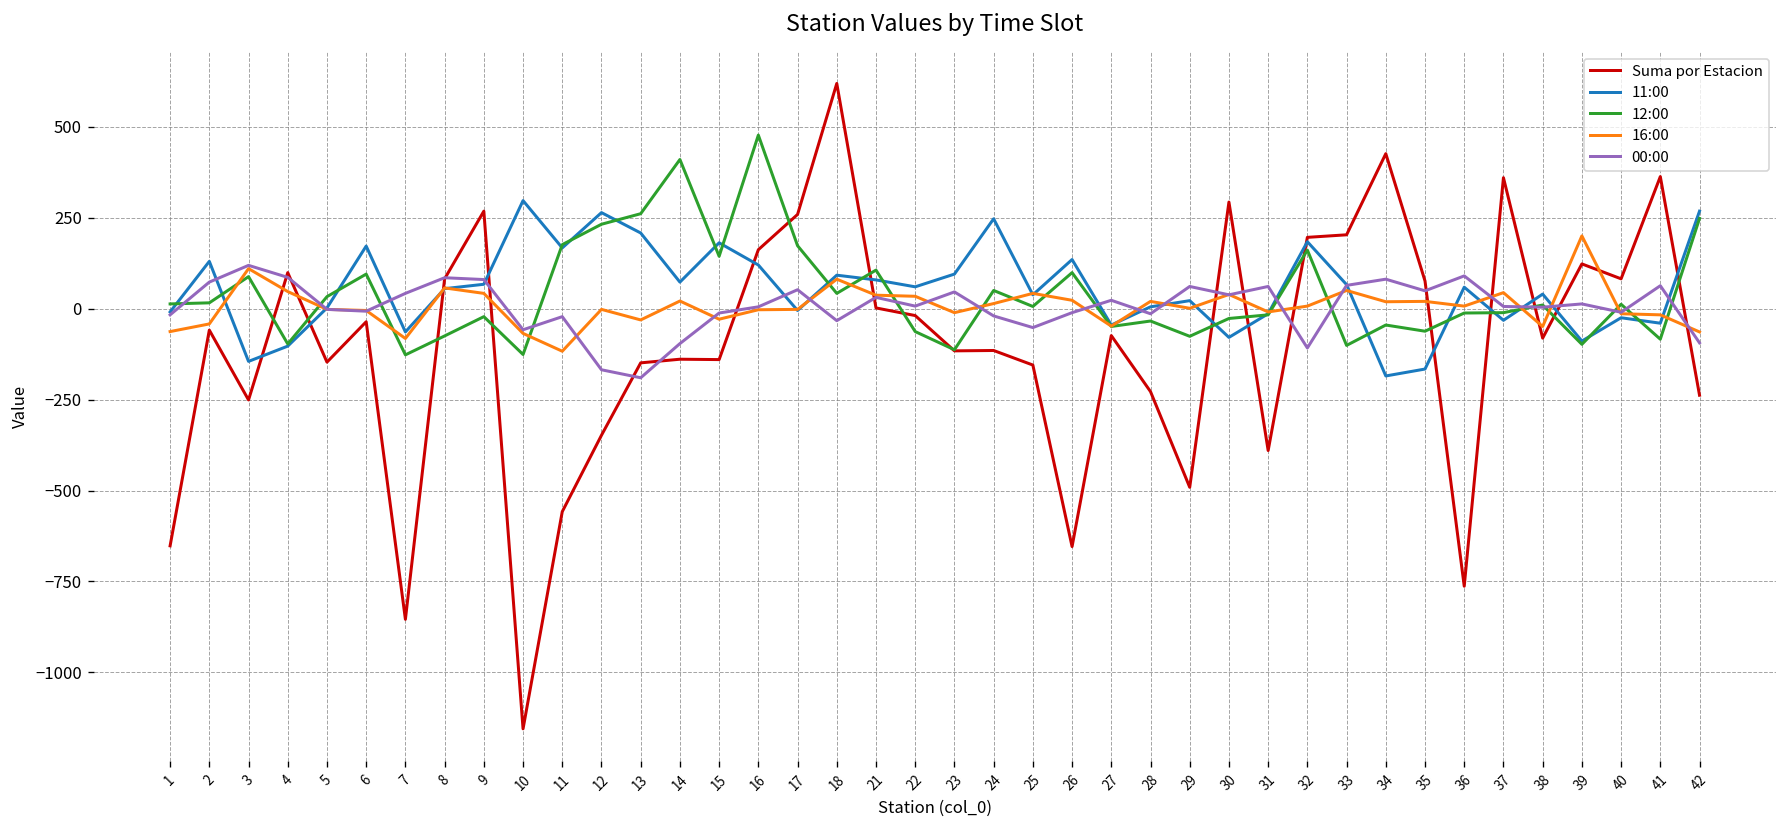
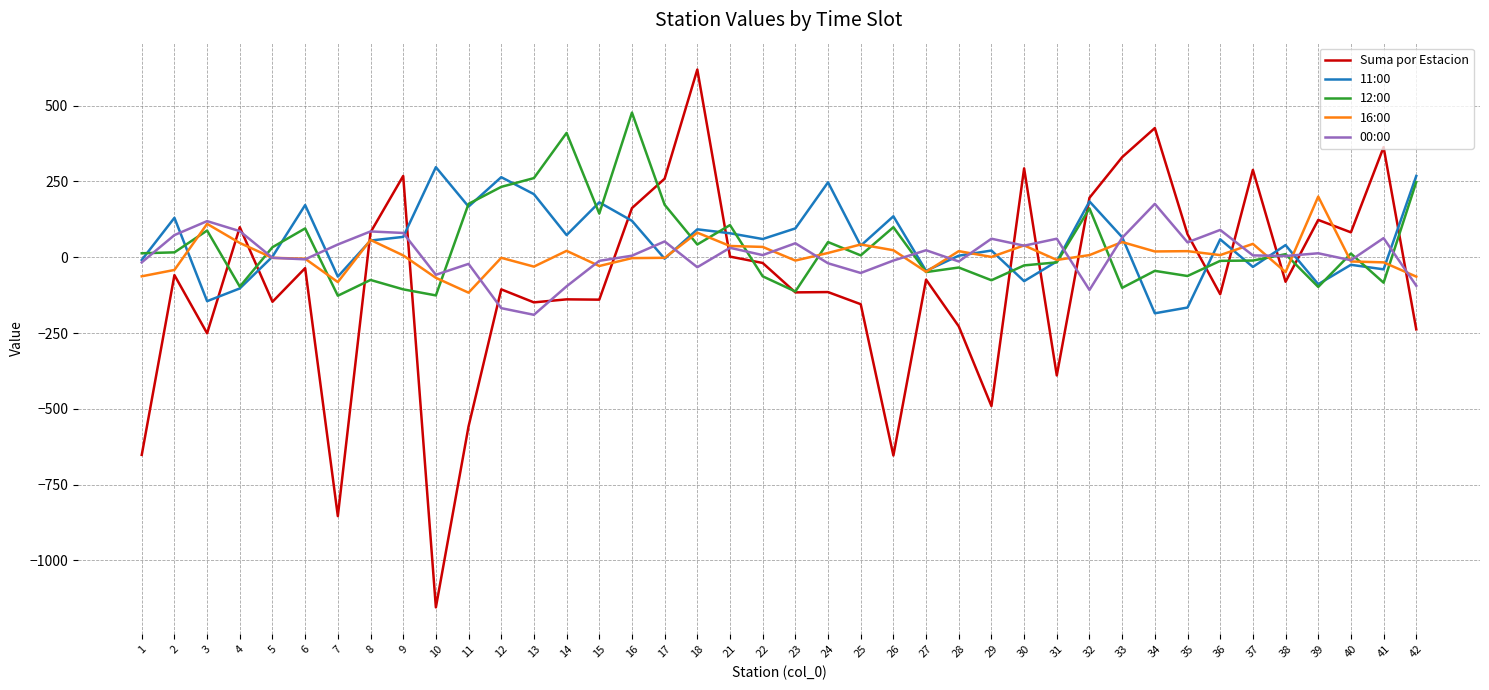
12:00, 9: -20 -> -110
16:00, 9: 40 -> 10
Suma por Estacion, 12: -350 -> -110
Suma por Estacion, 33: 200 -> 330
00:00, 34: 80 -> 180
Suma por Estacion, 36: -760 -> -120
Suma por Estacion, 37: 360 -> 290
